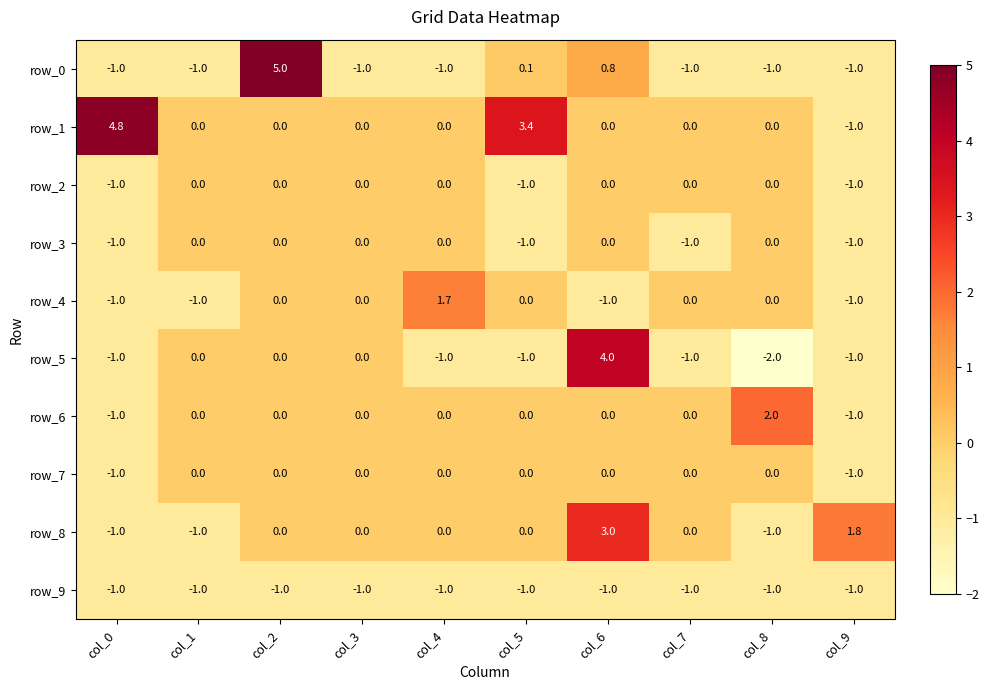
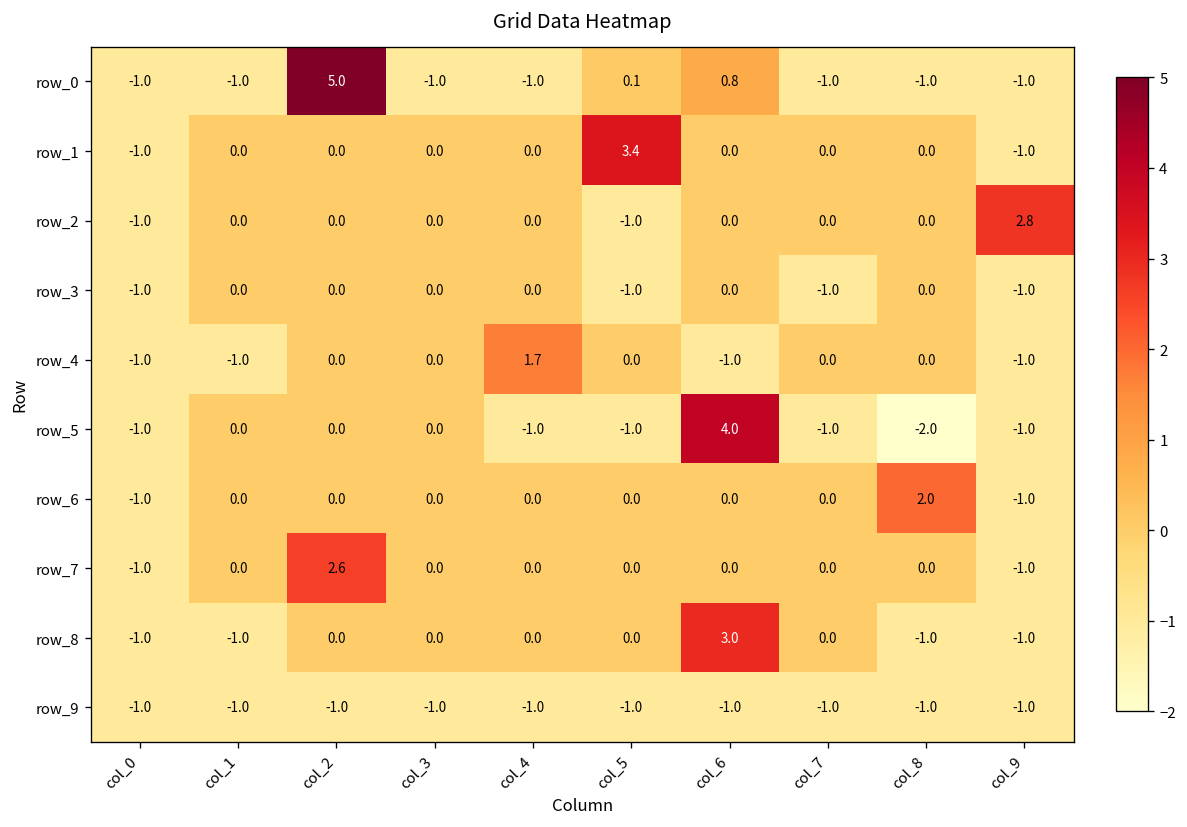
row_1, col_0: 4.8 -> -1.0
row_2, col_9: -1.0 -> 2.8
row_7, col_2: 0.0 -> 2.6
row_8, col_9: 1.8 -> -1.0
